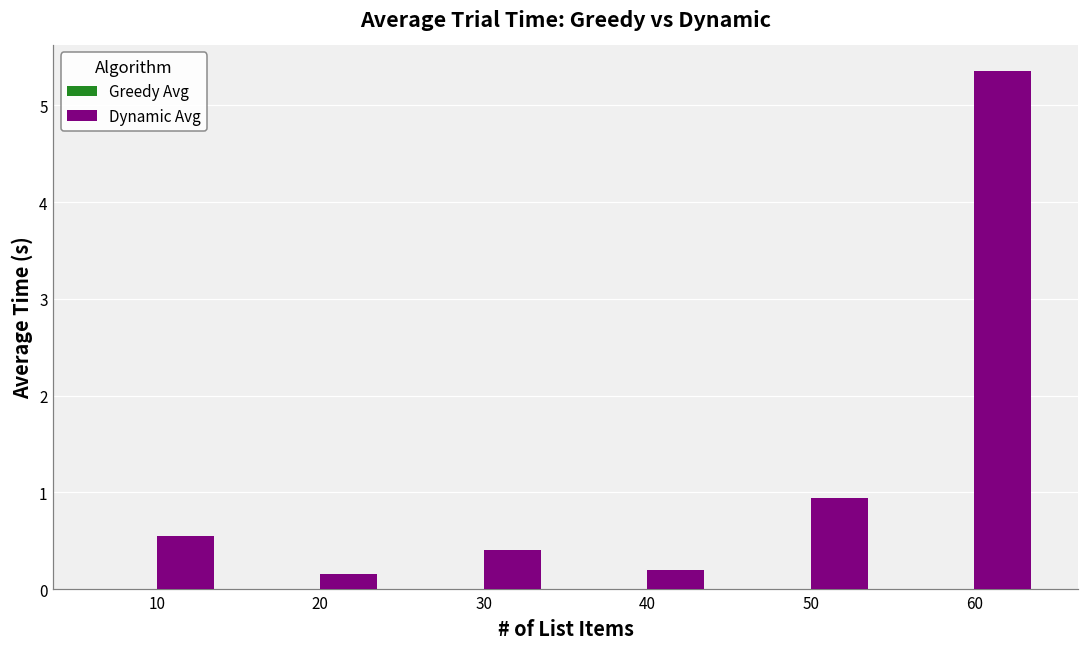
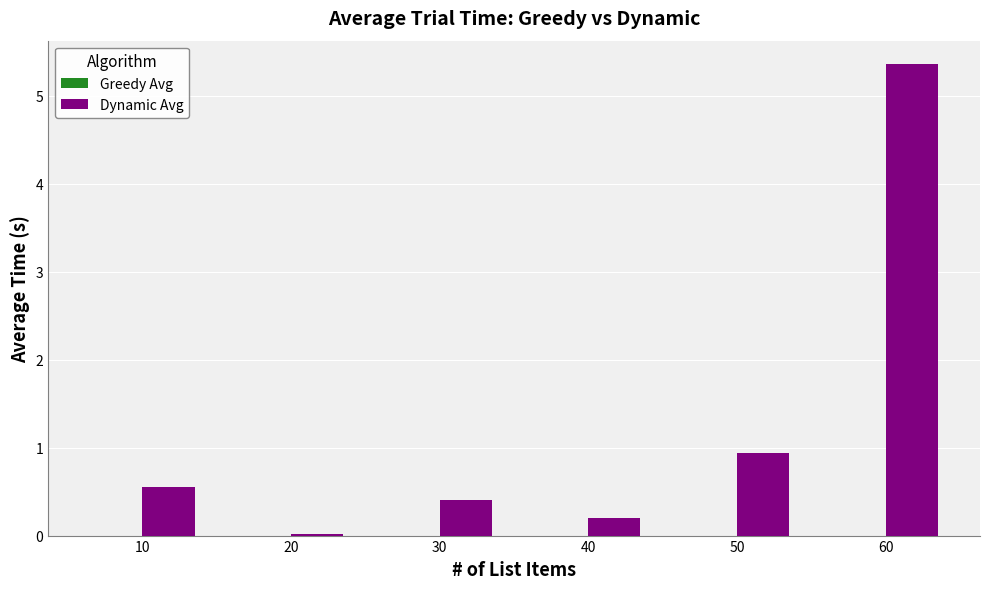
Dynamic Avg, 20: 0.2 -> 0.0
